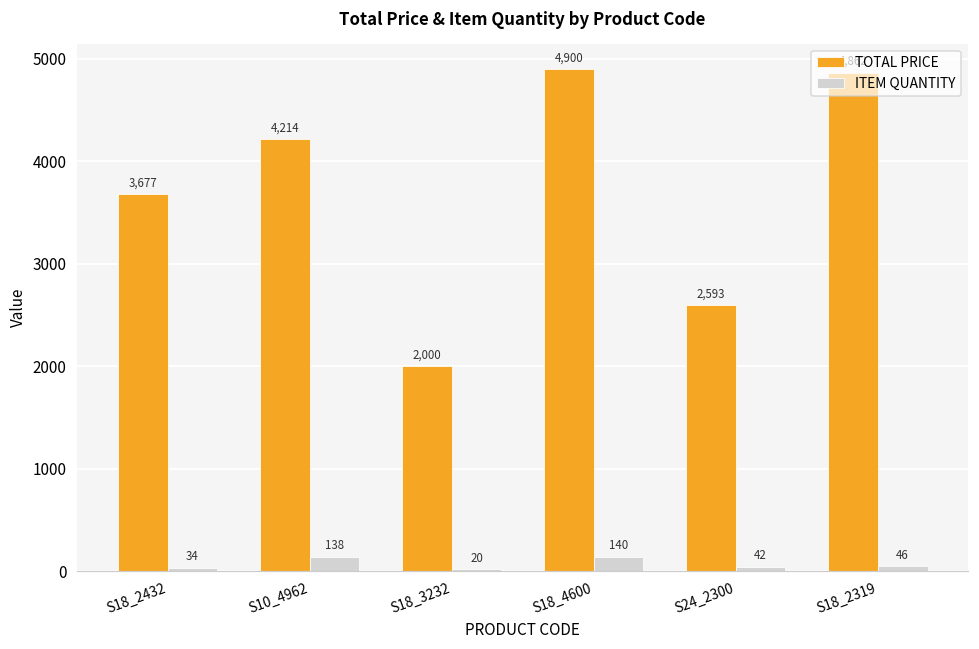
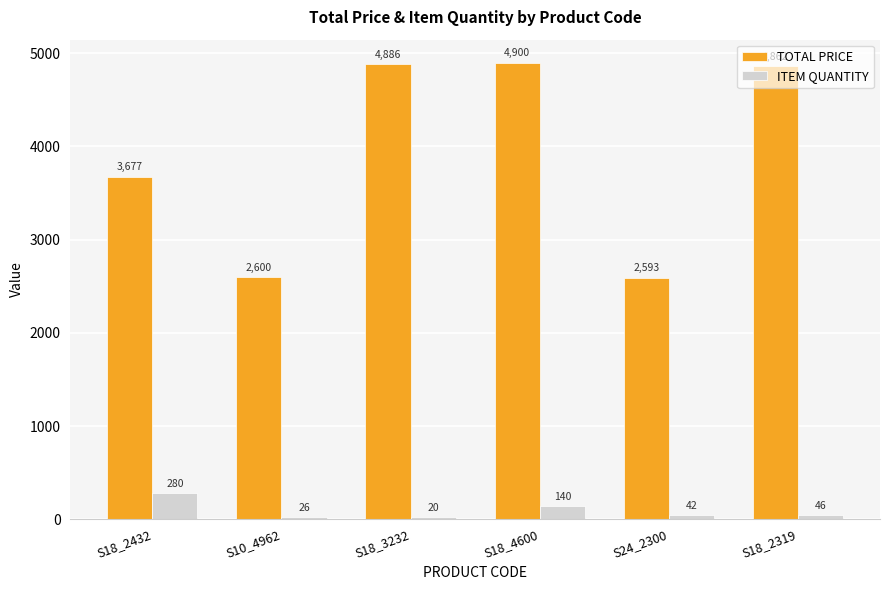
ITEM QUANTITY, S18_2432: 34 -> 280
TOTAL PRICE, S10_4962: 4,214 -> 2,600
ITEM QUANTITY, S10_4962: 138 -> 26
TOTAL PRICE, S18_3232: 2,000 -> 4,886
